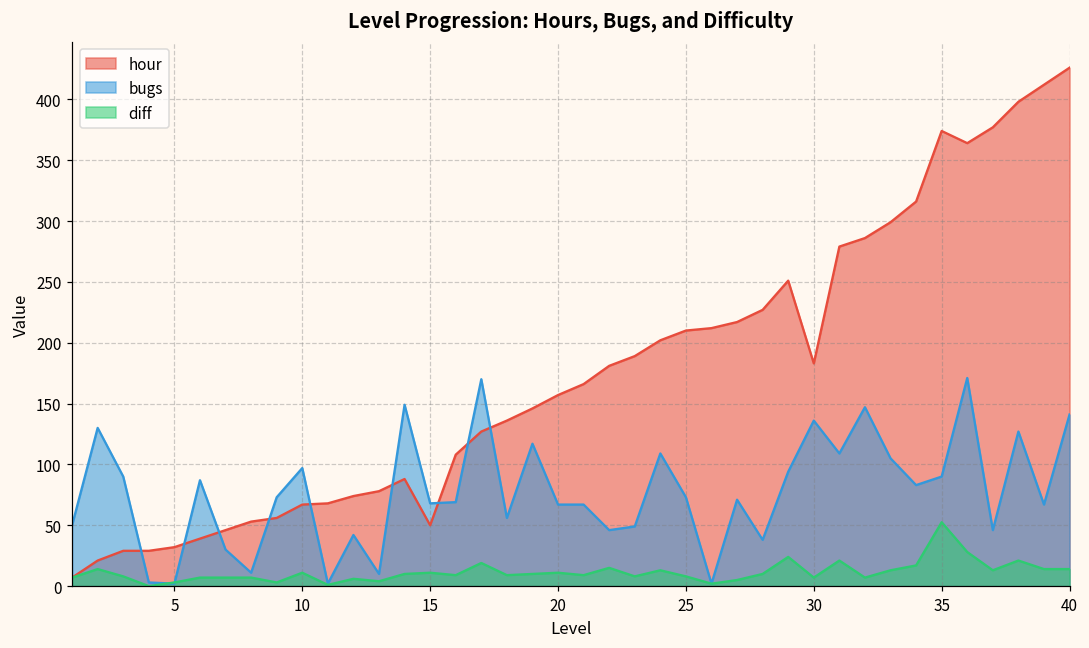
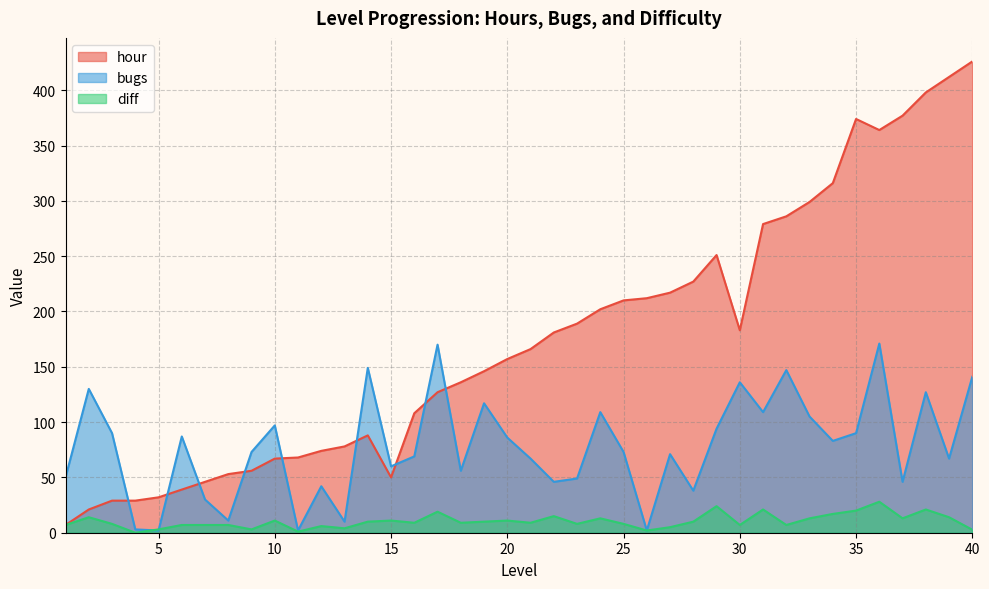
bugs, 15: 68 -> 60
bugs, 20: 67 -> 86
diff, 35: 53 -> 20
diff, 40: 14 -> 3
